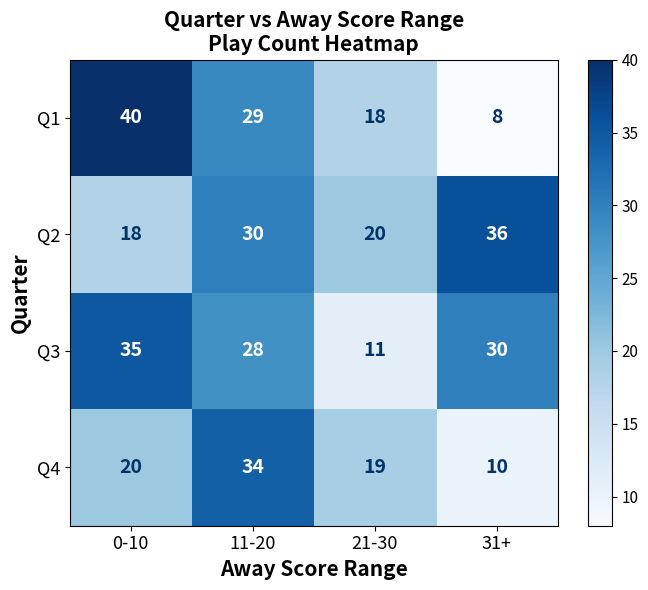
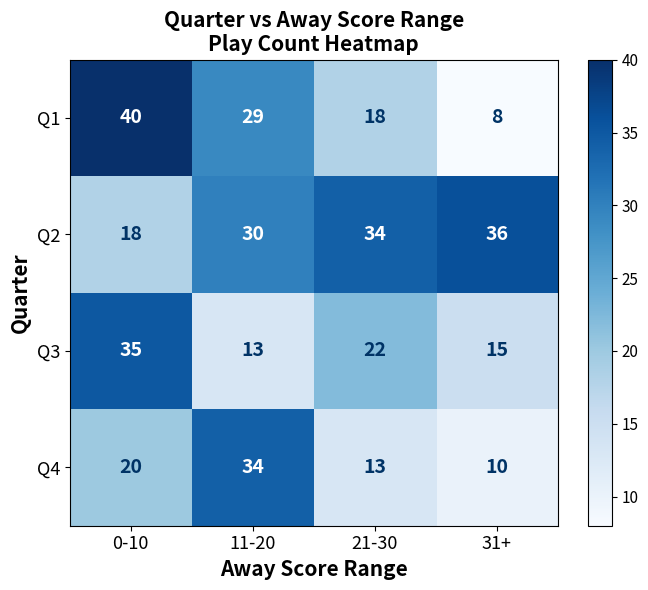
Q2, 21-30: 20 -> 34
Q3, 11-20: 28 -> 13
Q3, 21-30: 11 -> 22
Q3, 31+: 30 -> 15
Q4, 21-30: 19 -> 13
